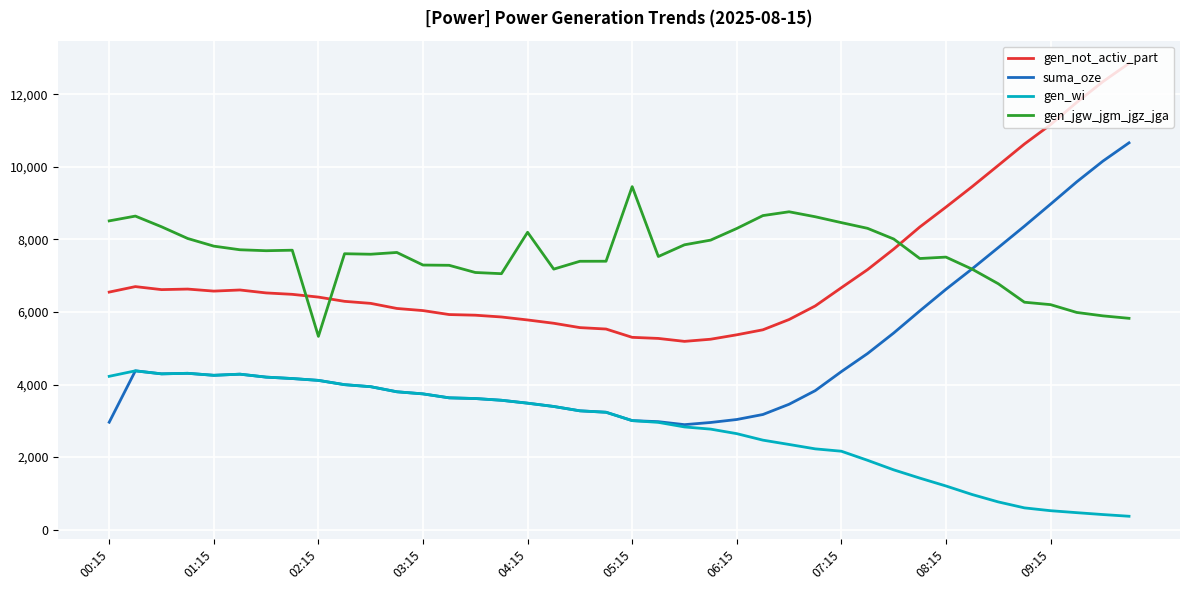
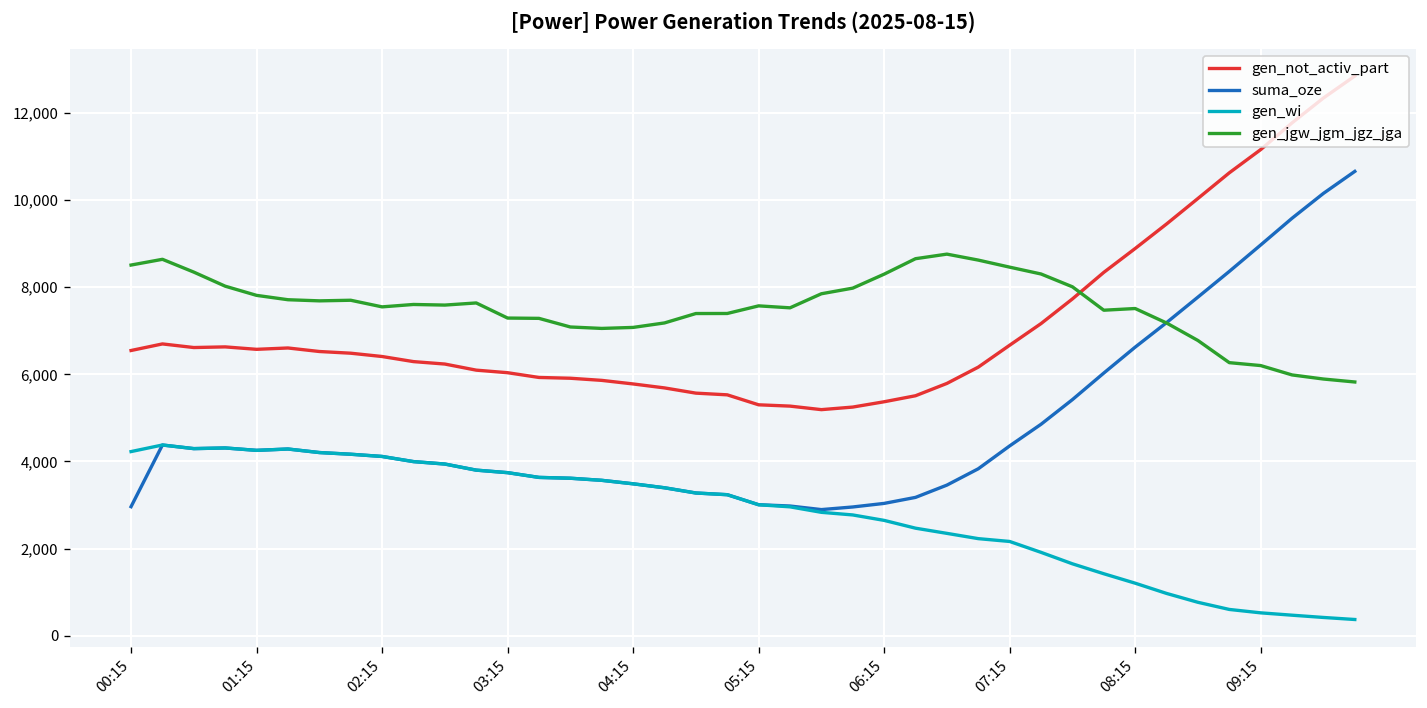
gen_jgw_jgm_jgz_jga, 02:15: 5,300 -> 7,600
gen_jgw_jgm_jgz_jga, 04:15: 8,200 -> 7,100
gen_jgw_jgm_jgz_jga, 05:15: 9,500 -> 7,600
